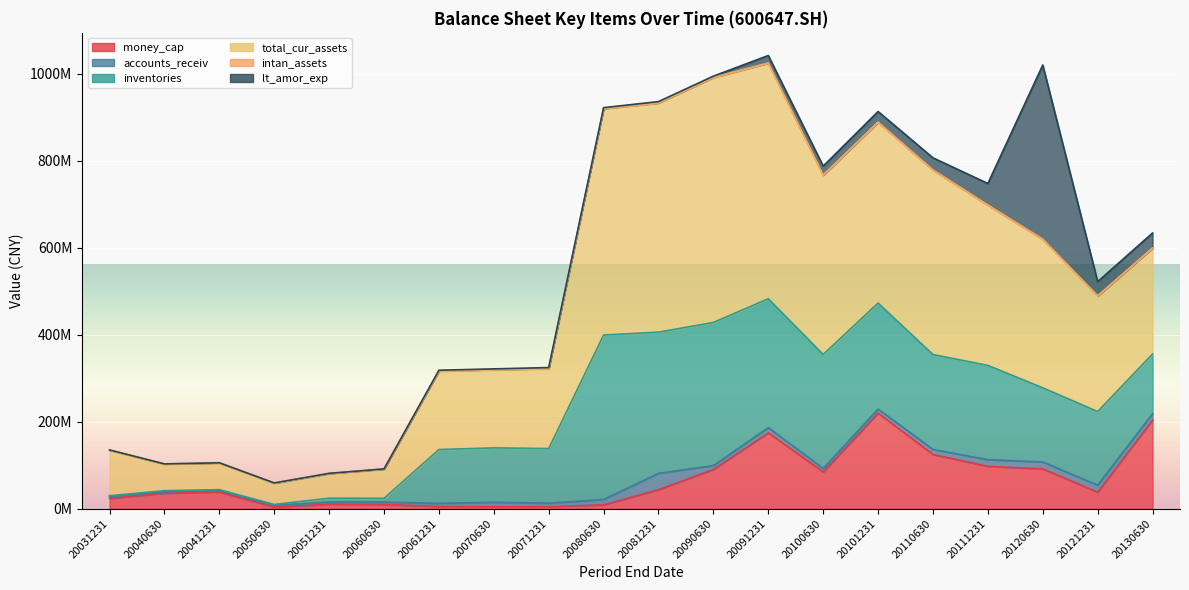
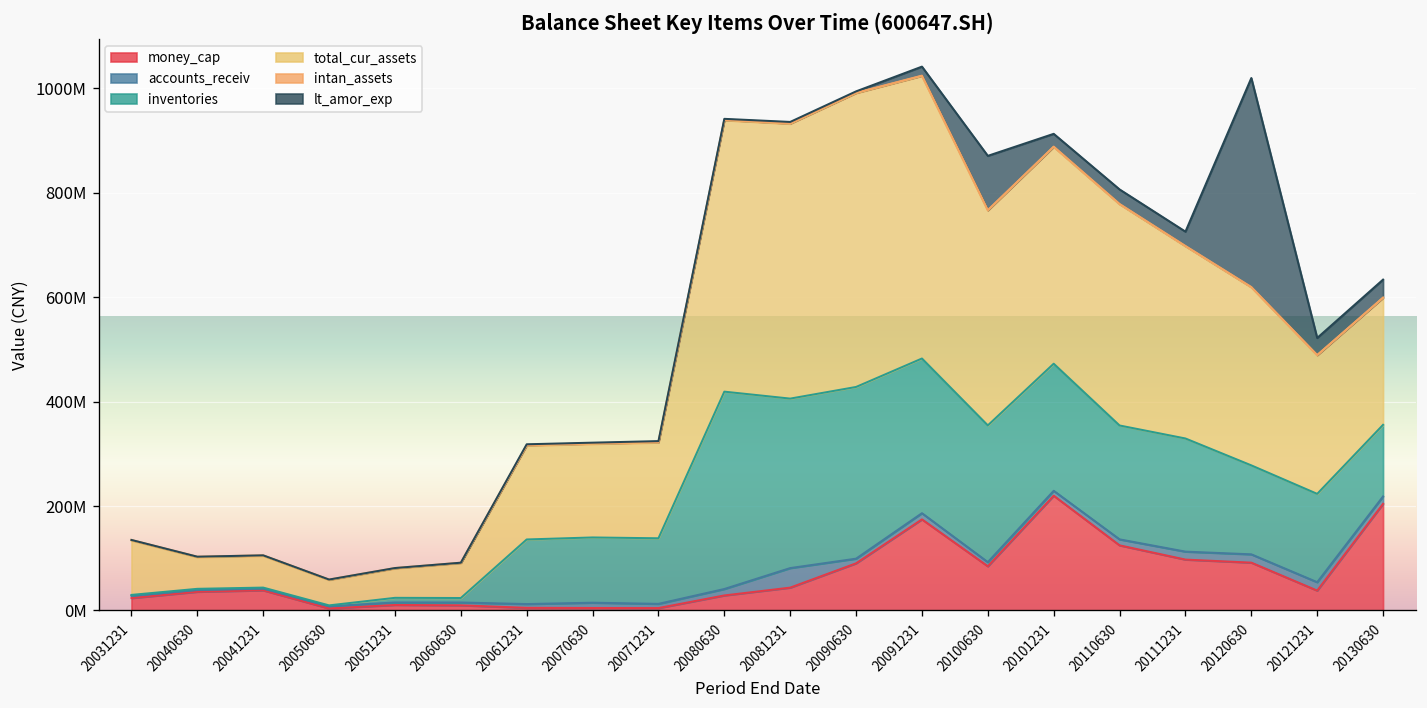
money_cap, 20080630: 10000000 -> 30000000
lt_amor_exp, 20100630: 20000000 -> 100000000
lt_amor_exp, 20111231: 50000000 -> 30000000
